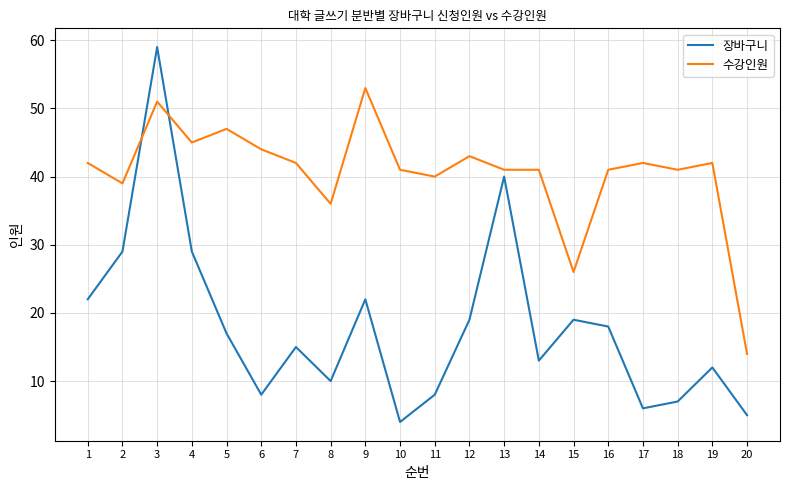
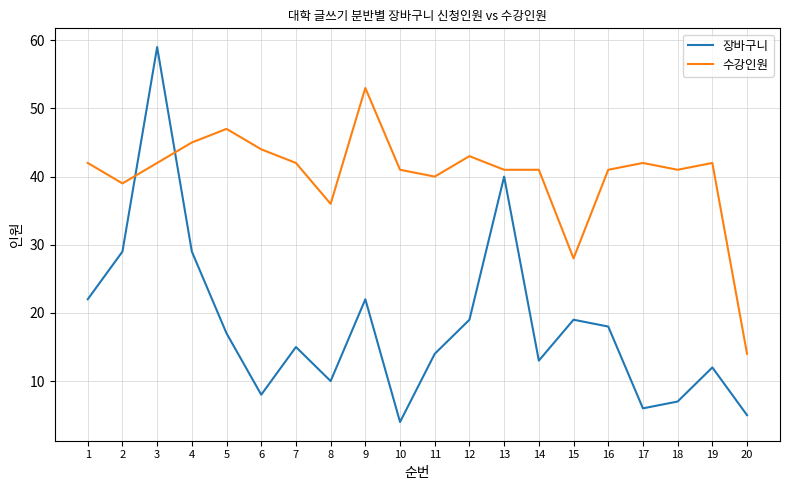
수강인원, 3: 51 -> 42
장바구니, 11: 8 -> 14
수강인원, 15: 26 -> 28
